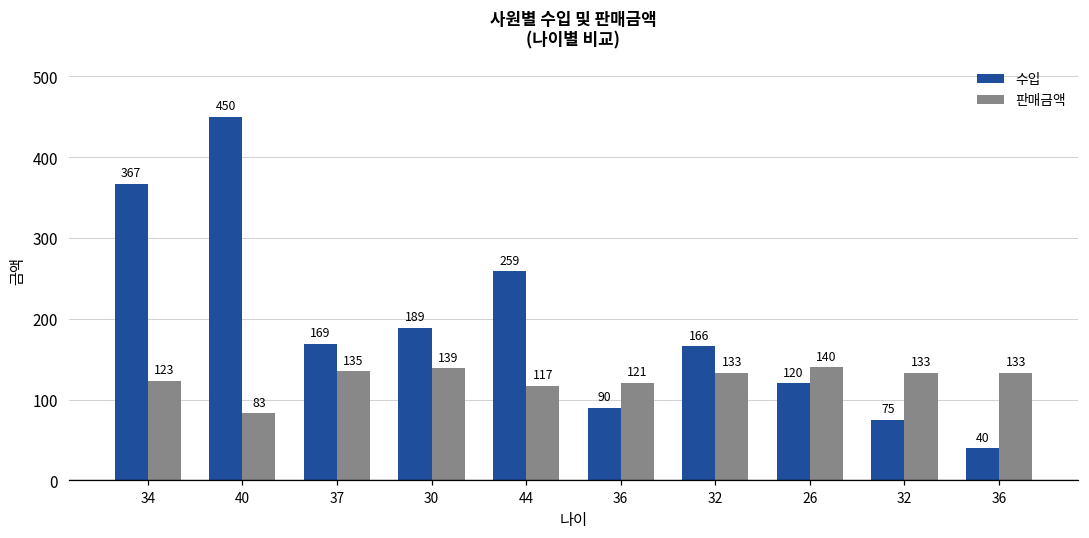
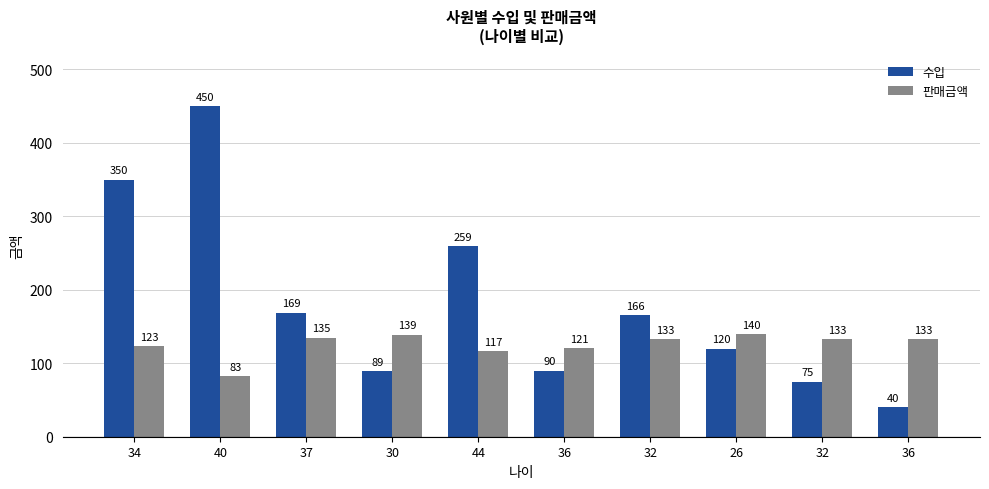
수입, 34: 367 -> 350
수입, 30: 189 -> 89
